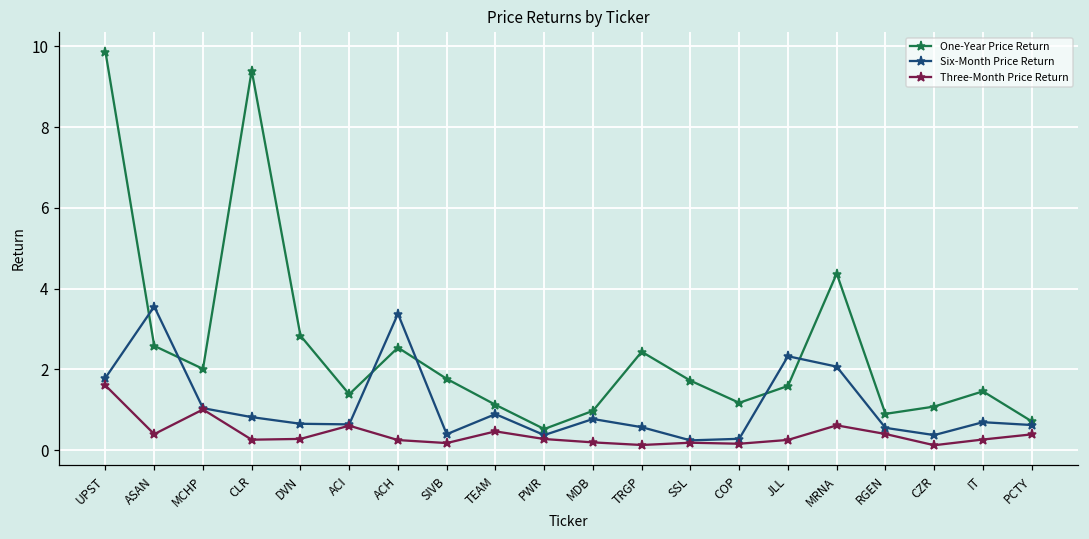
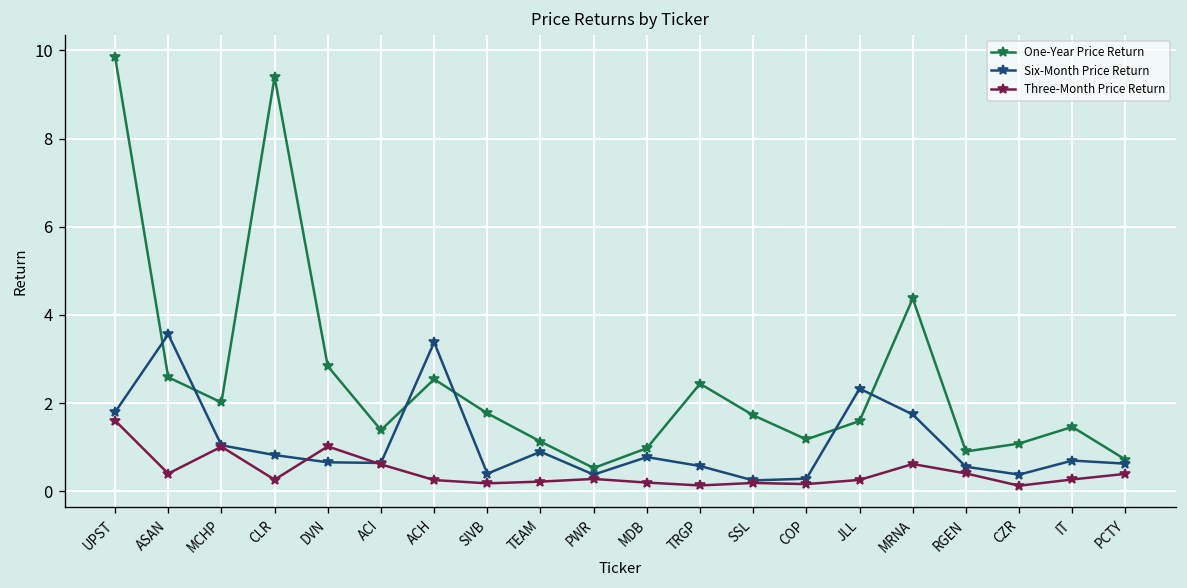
Three-Month Price Return, DVN: 0.3 -> 1.0
Three-Month Price Return, TEAM: 0.5 -> 0.2
Six-Month Price Return, MRNA: 2.1 -> 1.7
